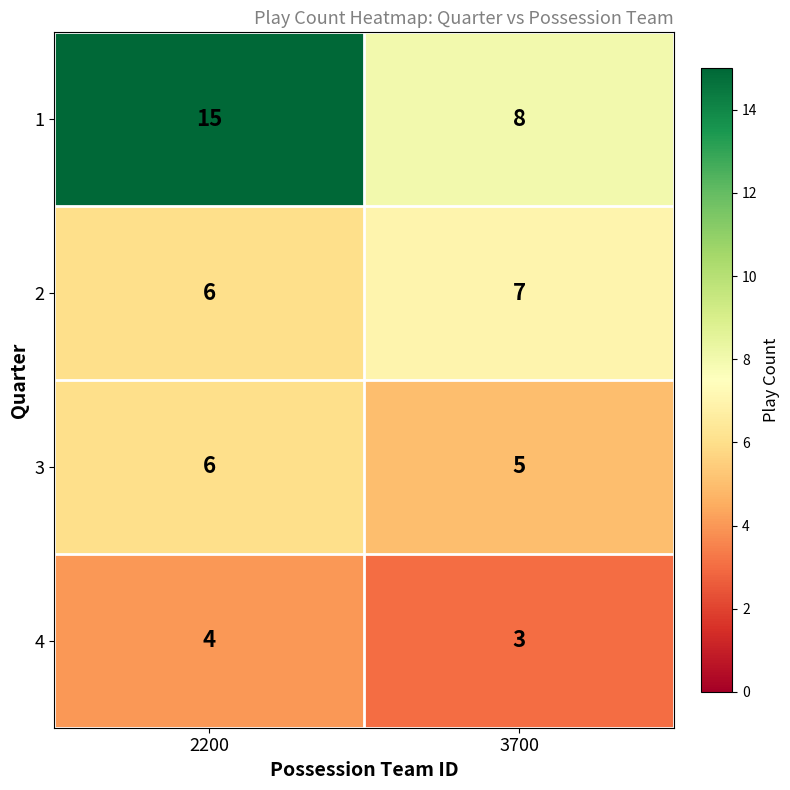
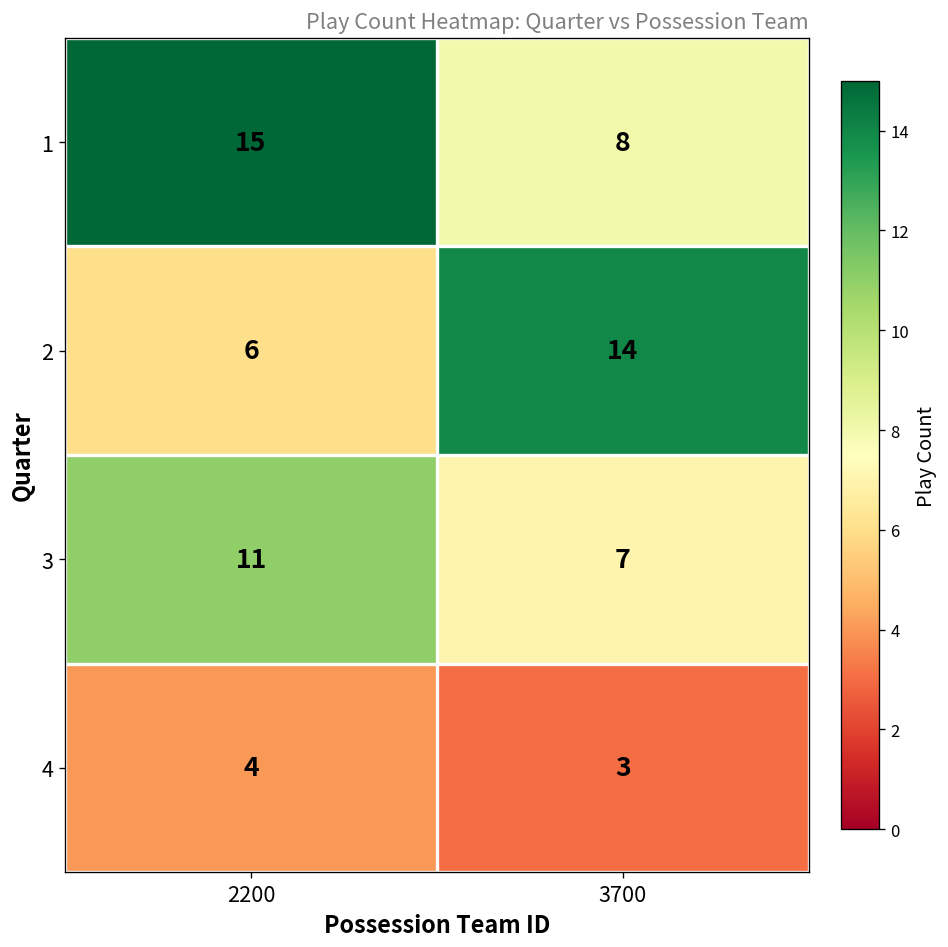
2, 3700: 7 -> 14
3, 2200: 6 -> 11
3, 3700: 5 -> 7
